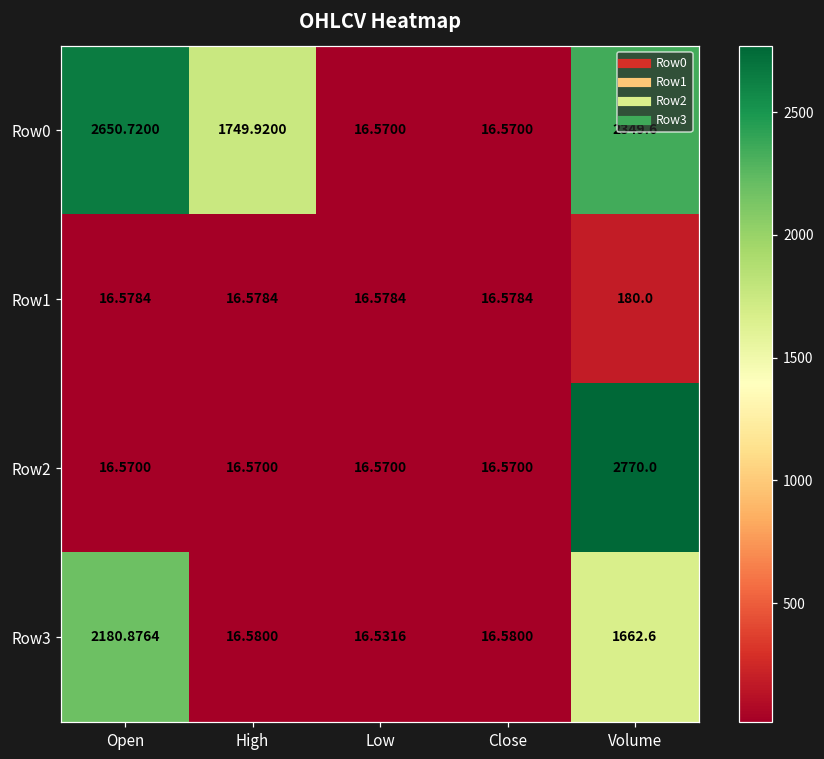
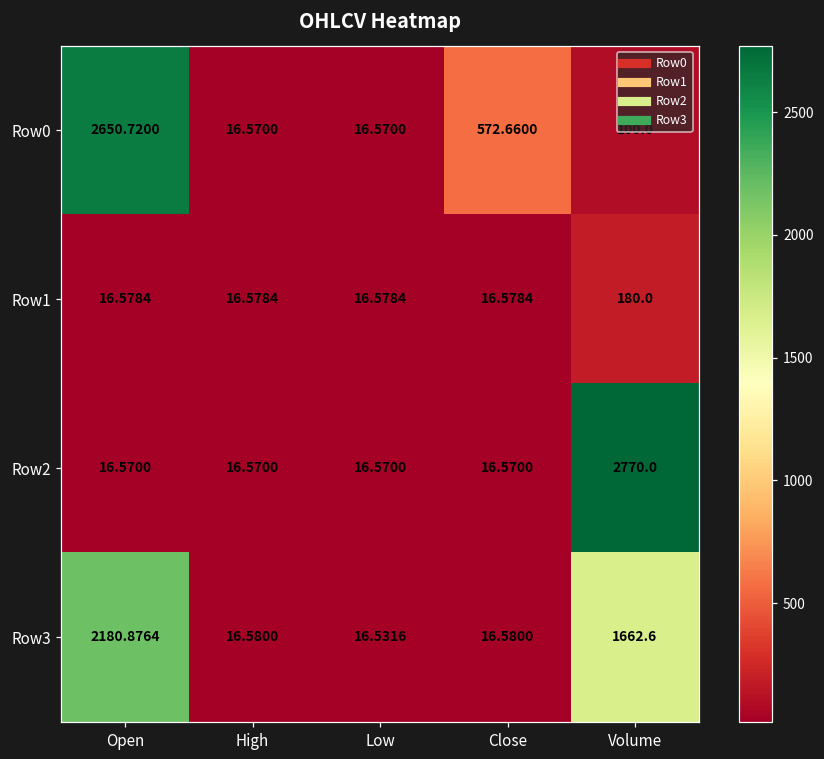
Row0, High: 1749.9200 -> 16.5700
Row0, Close: 16.5700 -> 572.6600
Row0, Volume: 2349.6 -> 100.0
